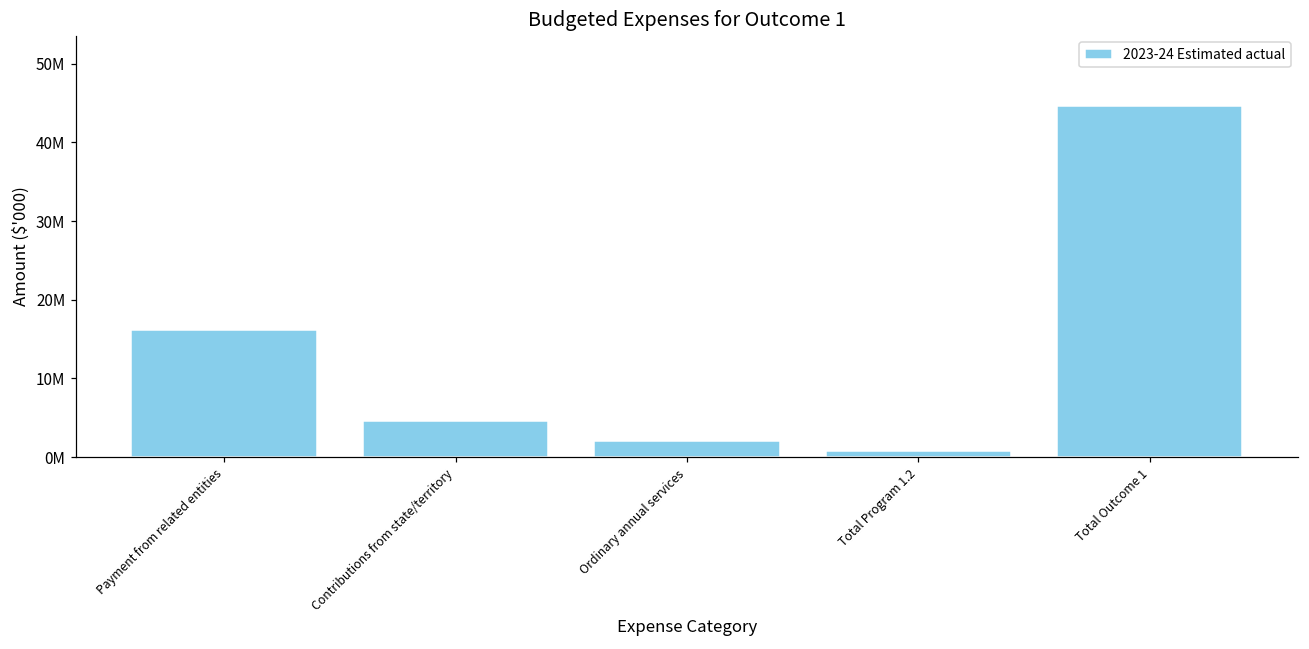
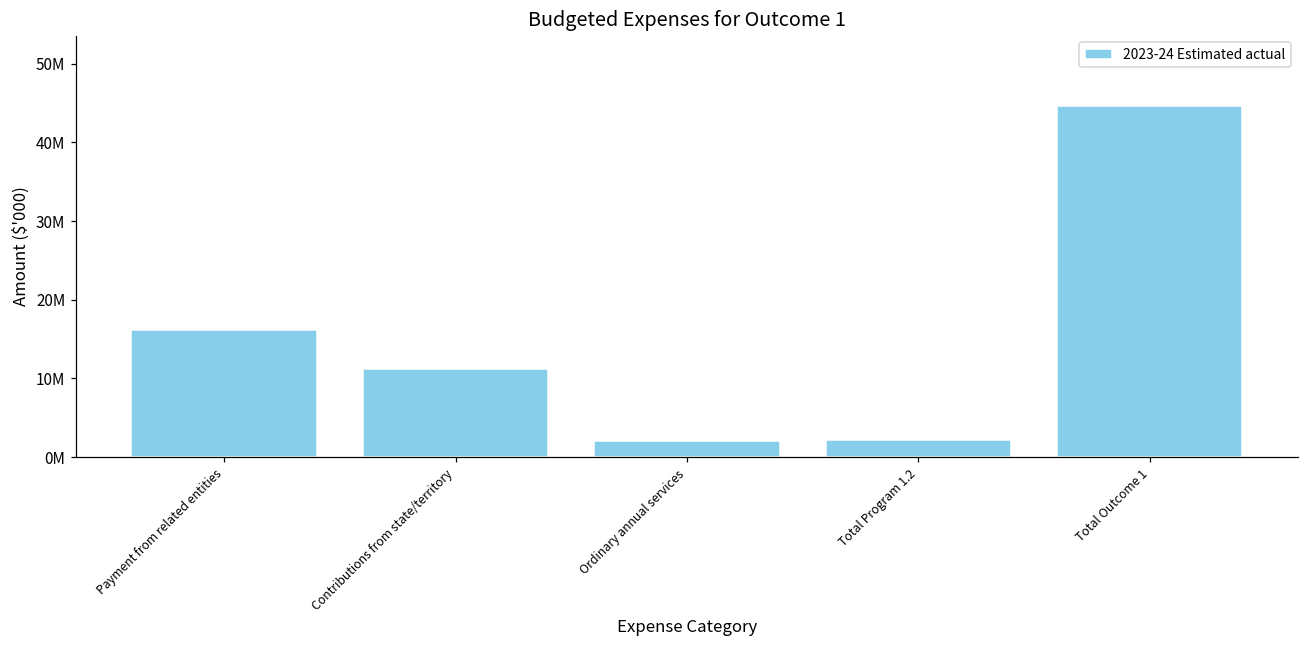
Contributions from state/territory: 5000000 -> 11000000
Total Program 1.2: 1000000 -> 2000000
